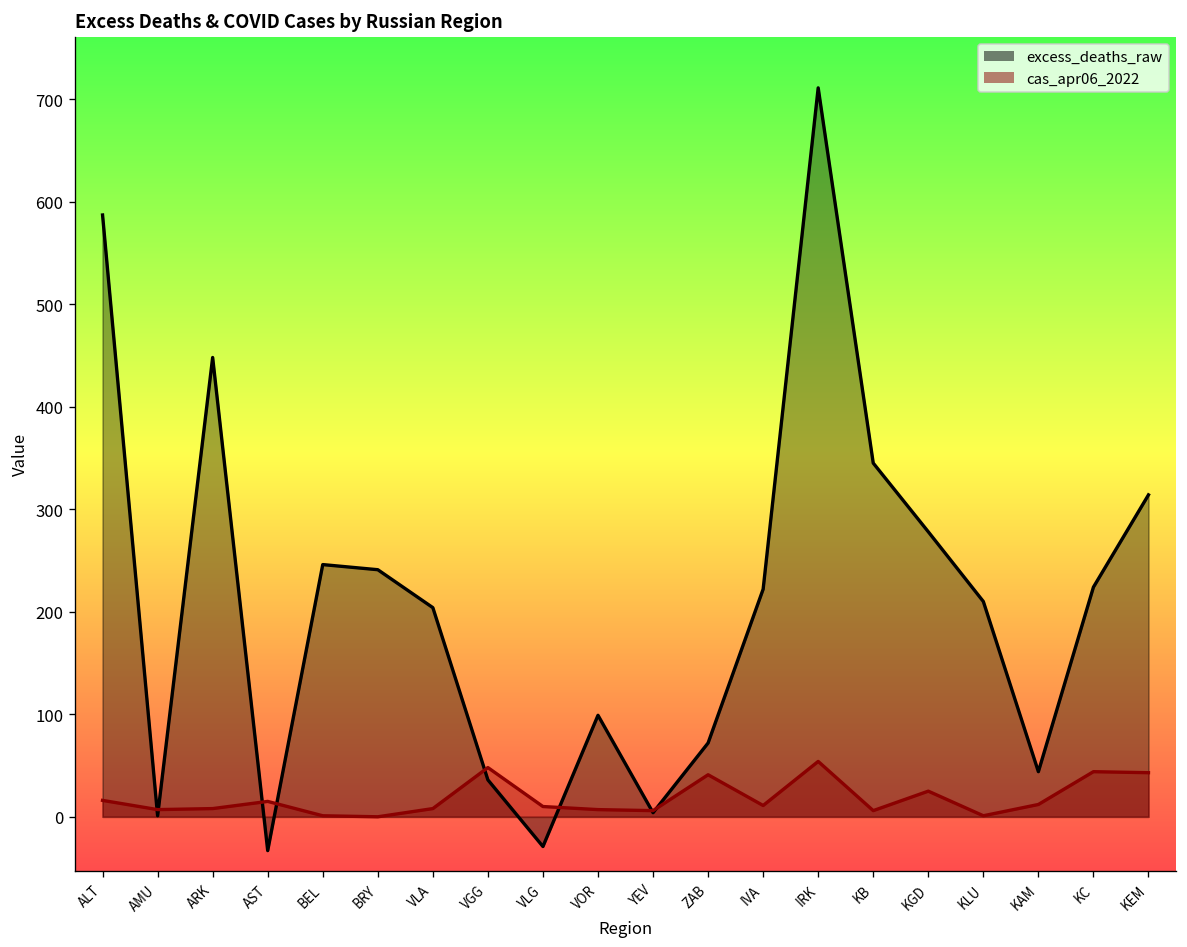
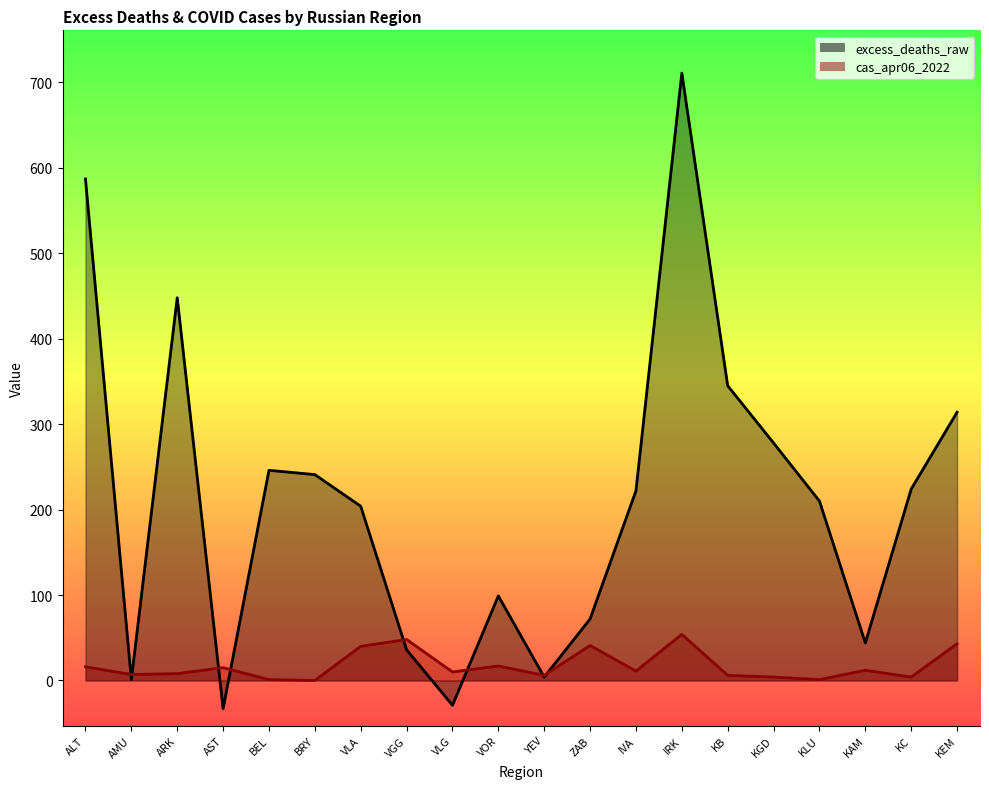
cas_apr06_2022, VLA: 10 -> 40
cas_apr06_2022, VOR: 10 -> 20
cas_apr06_2022, KGD: 30 -> 0
cas_apr06_2022, KC: 40 -> 0
